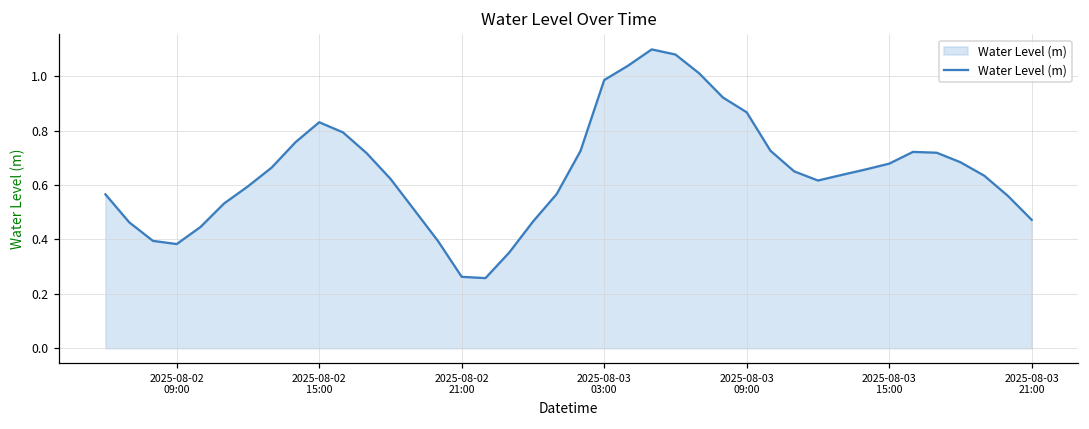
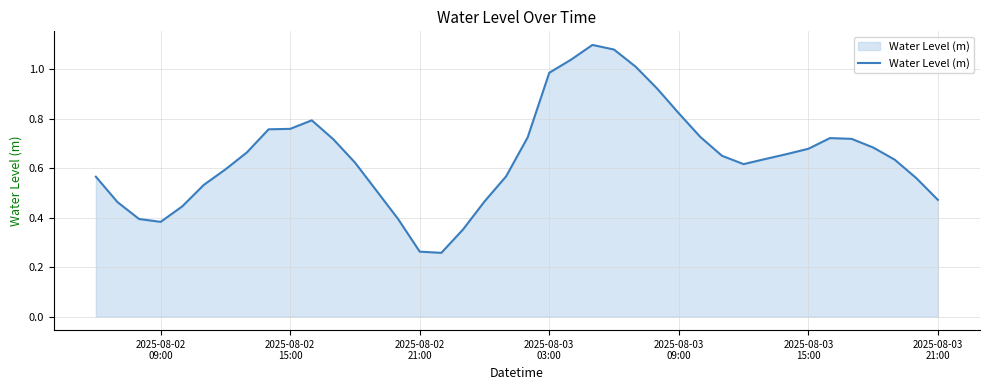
2025-08-02 15:00: 0.83 -> 0.76
2025-08-03 09:00: 0.87 -> 0.82
